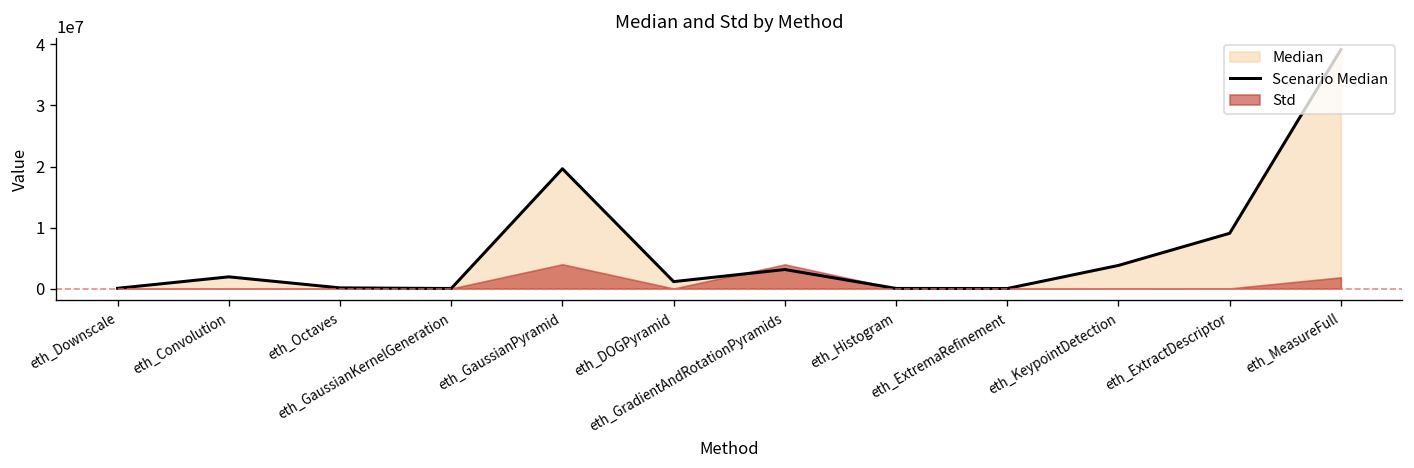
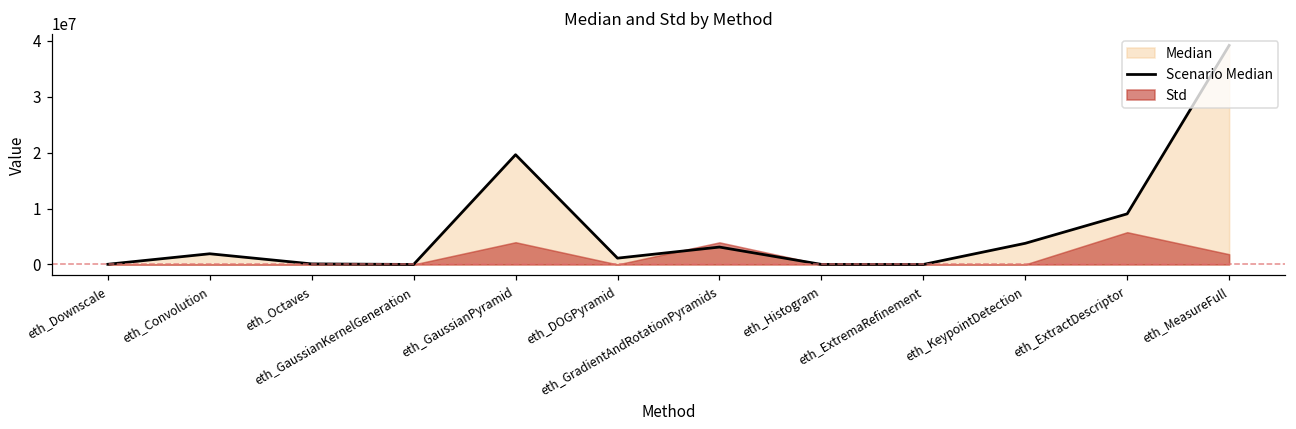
Std, eth_ExtractDescriptor: 0 -> 6000000
